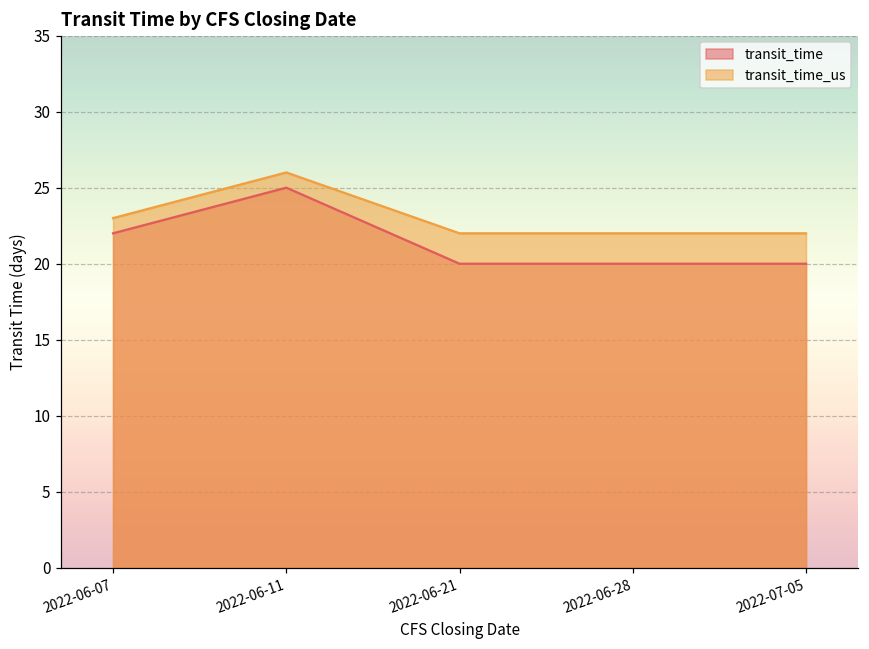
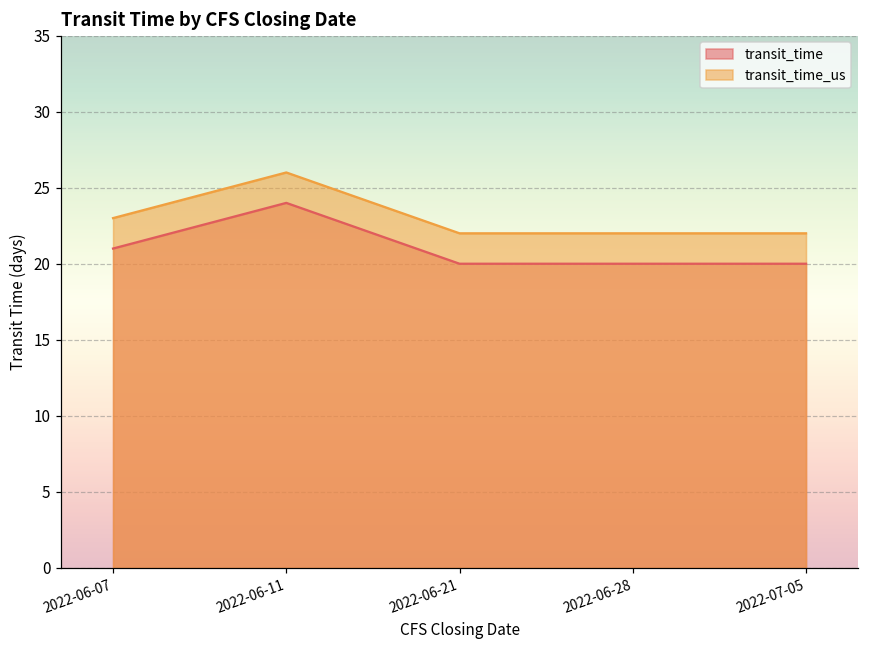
transit_time, 2022-06-07: 22 -> 21
transit_time, 2022-06-11: 25 -> 24
